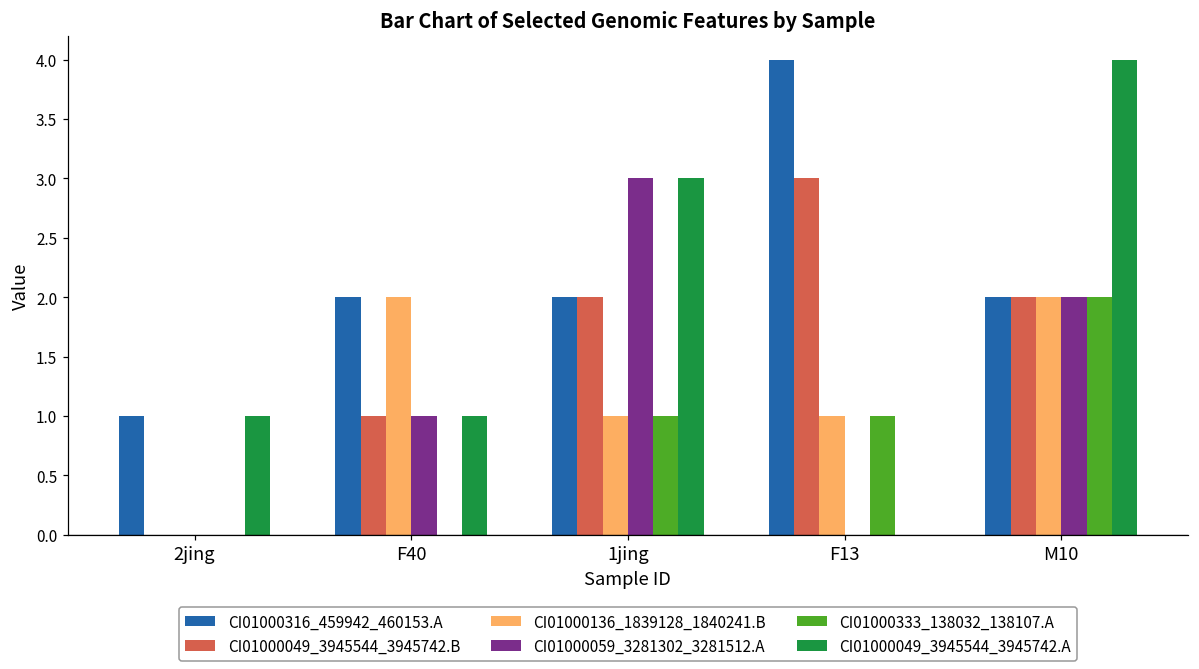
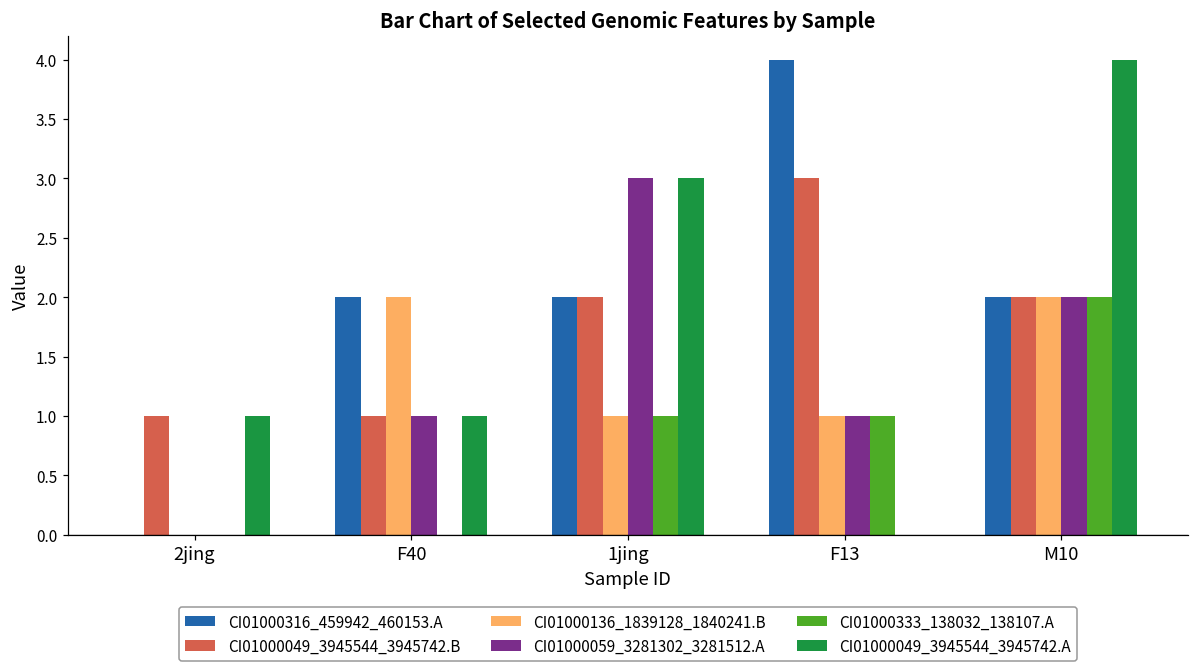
CI01000316_459942_460153.A, 2jing: 1 -> 0
CI01000049_3945544_3945742.B, 2jing: 0 -> 1
CI01000059_3281302_3281512.A, F13: 0 -> 1
